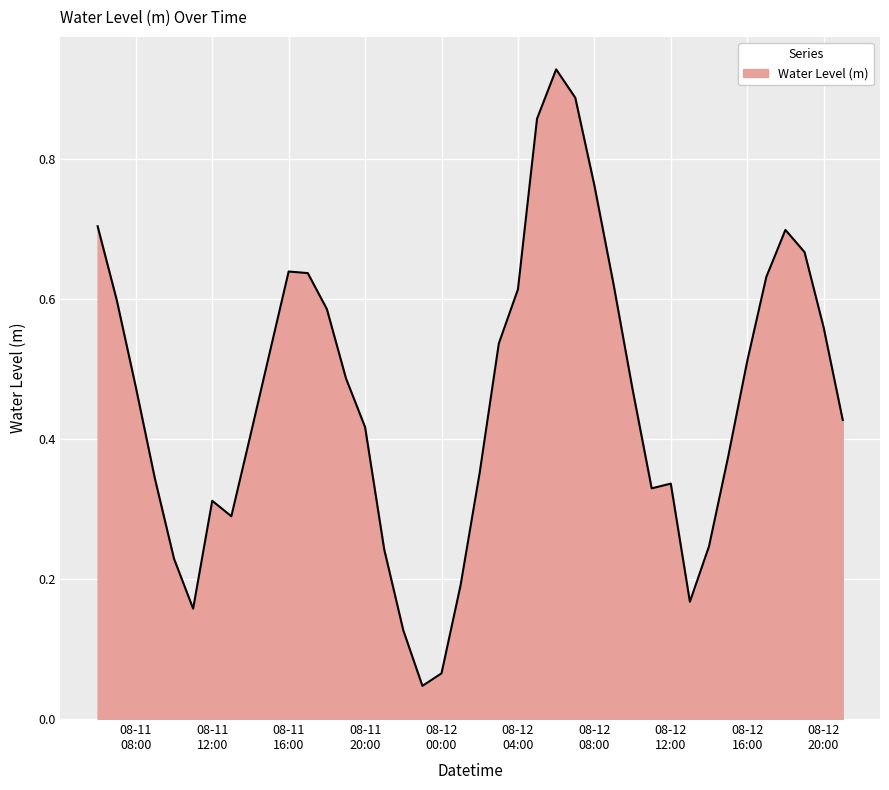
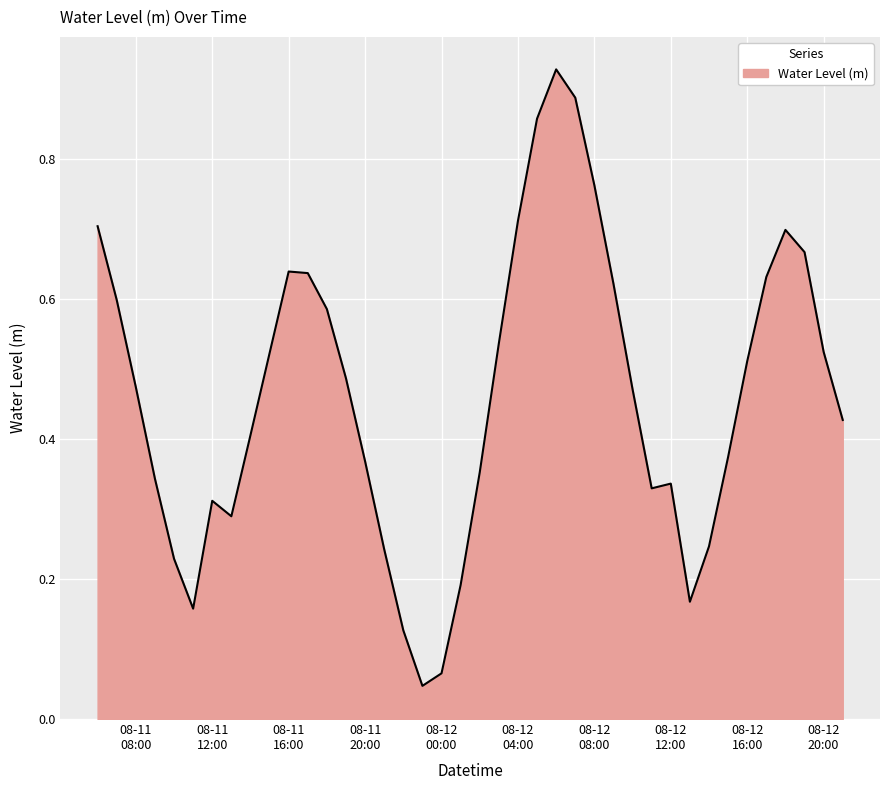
08-11 20:00: 0.42 -> 0.37
08-12 04:00: 0.61 -> 0.71
08-12 20:00: 0.56 -> 0.52
